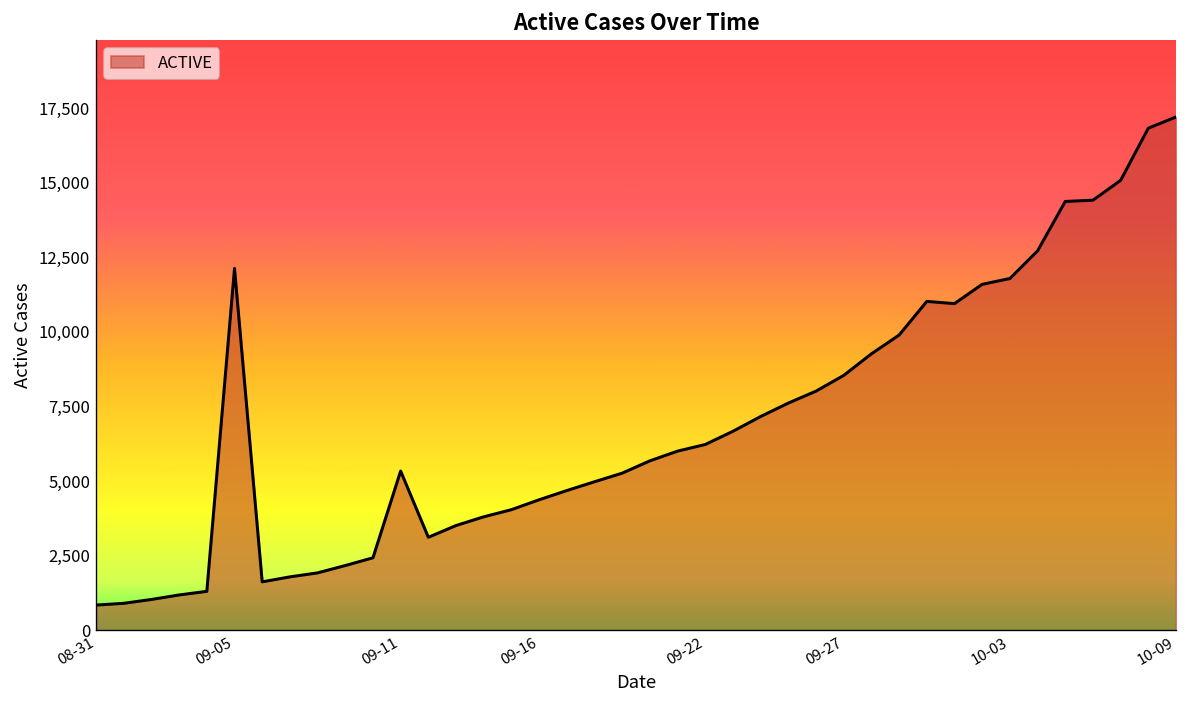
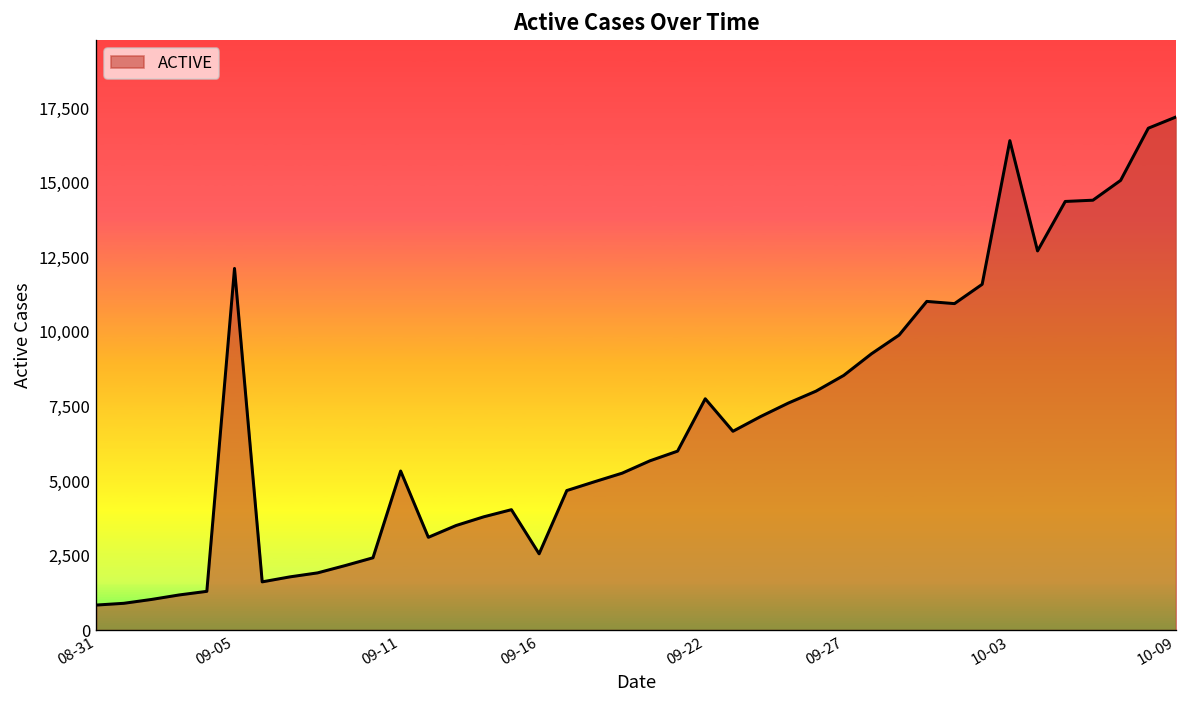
09-16: 4,400 -> 2,600
09-22: 6,200 -> 7,800
10-03: 11,800 -> 16,400
